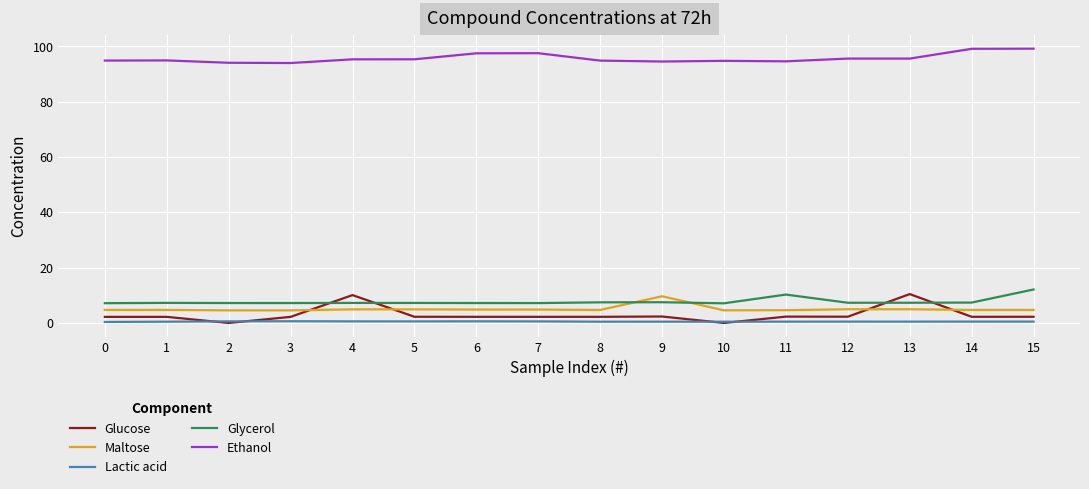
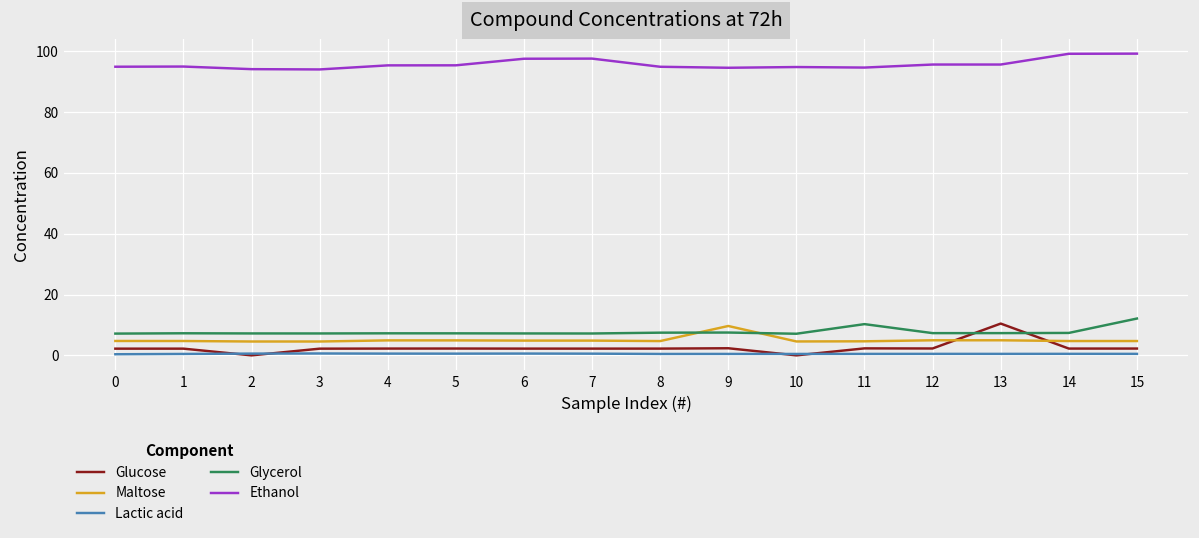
Glucose, 4: 10 -> 2
